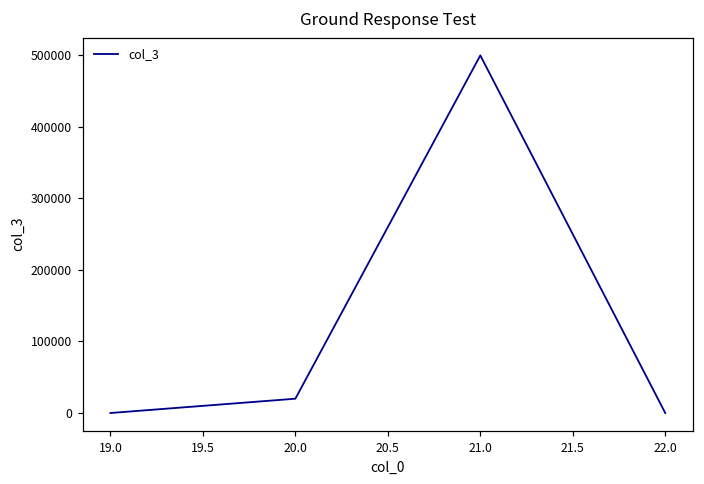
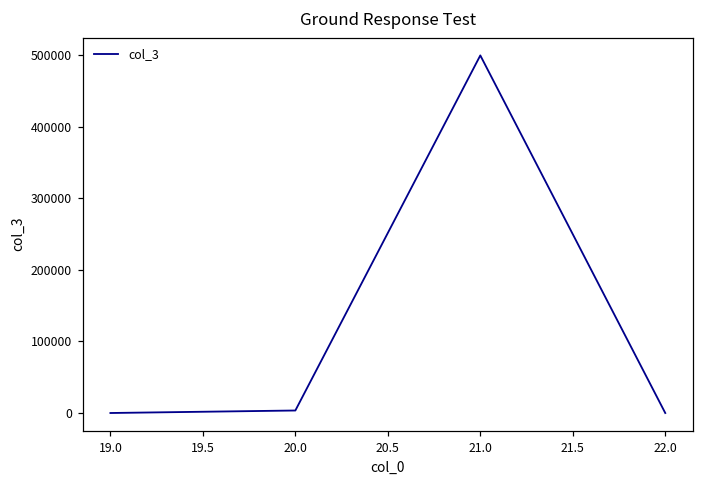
20.0: 20000 -> 0
